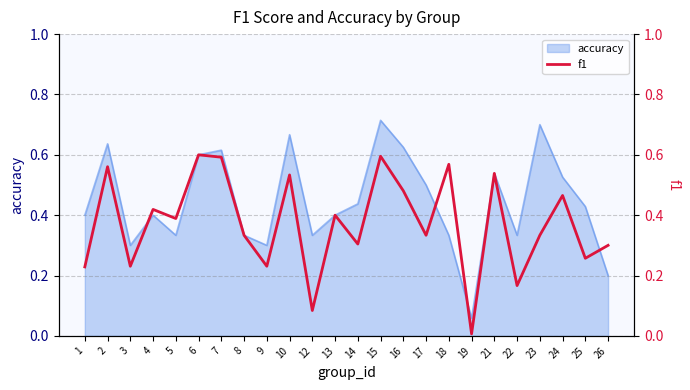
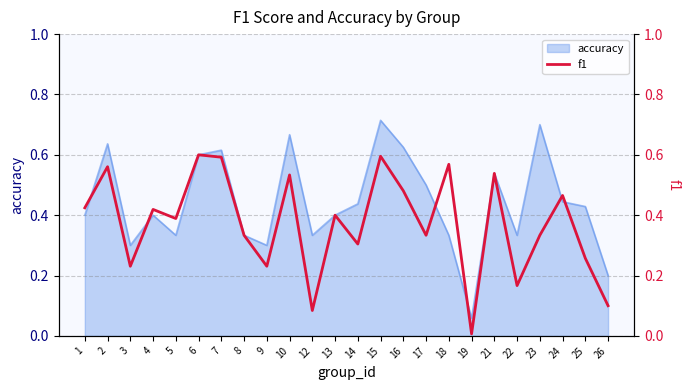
accuracy, 24: 0.53 -> 0.44
f1, 1: 0.23 -> 0.42
f1, 26: 0.3 -> 0.1
